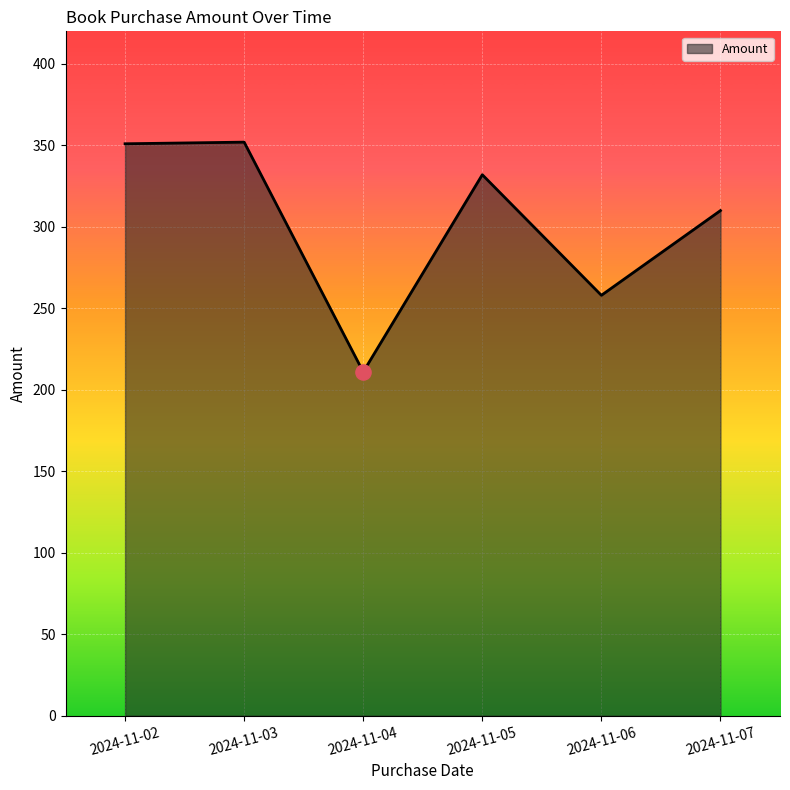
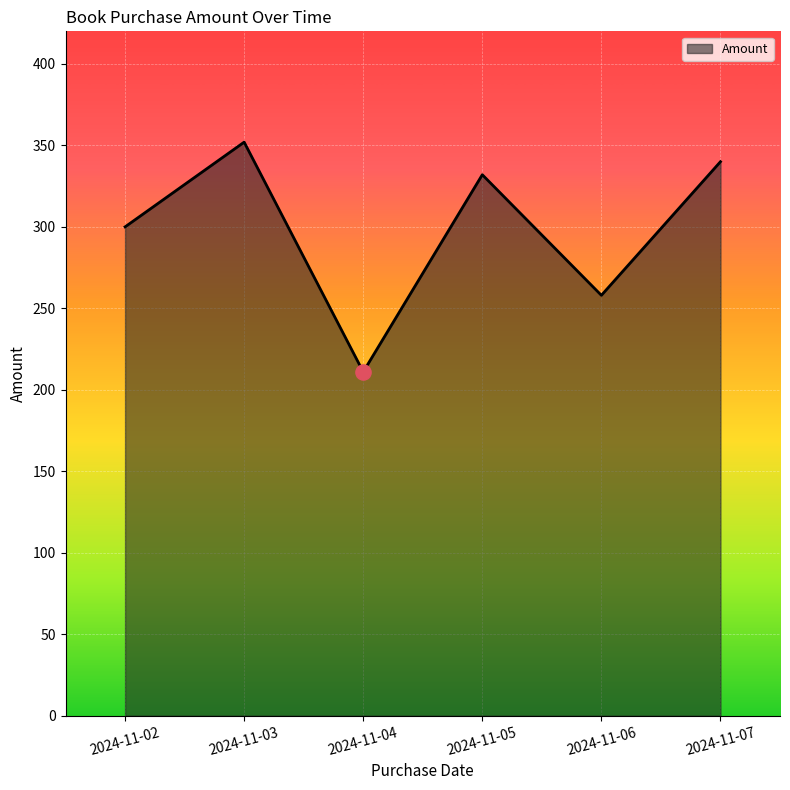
Amount, 2024-11-02: 351 -> 300
Amount, 2024-11-07: 310 -> 340
